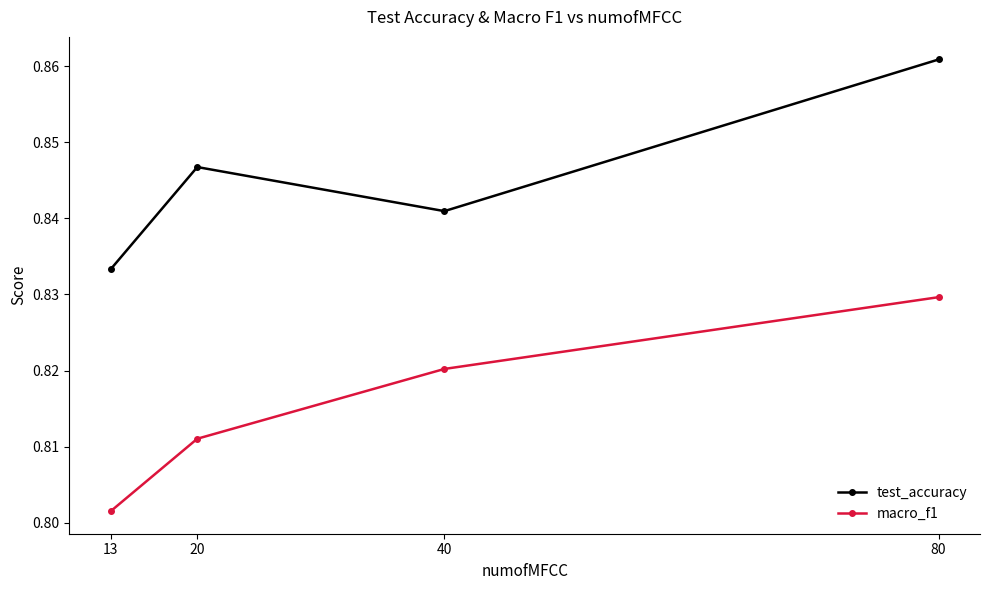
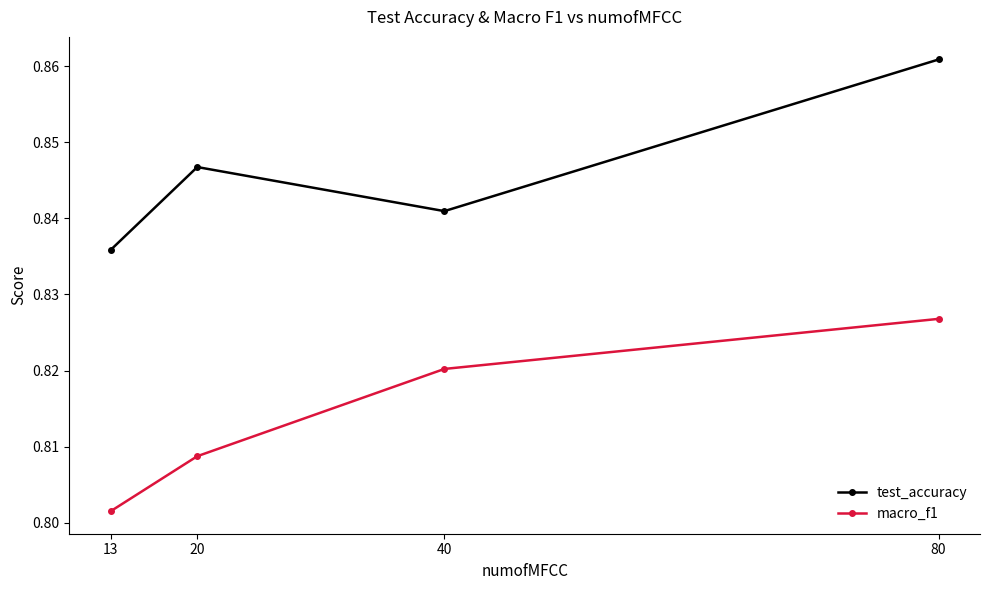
test_accuracy, 13: 0.833 -> 0.836
macro_f1, 20: 0.811 -> 0.809
macro_f1, 80: 0.830 -> 0.827
